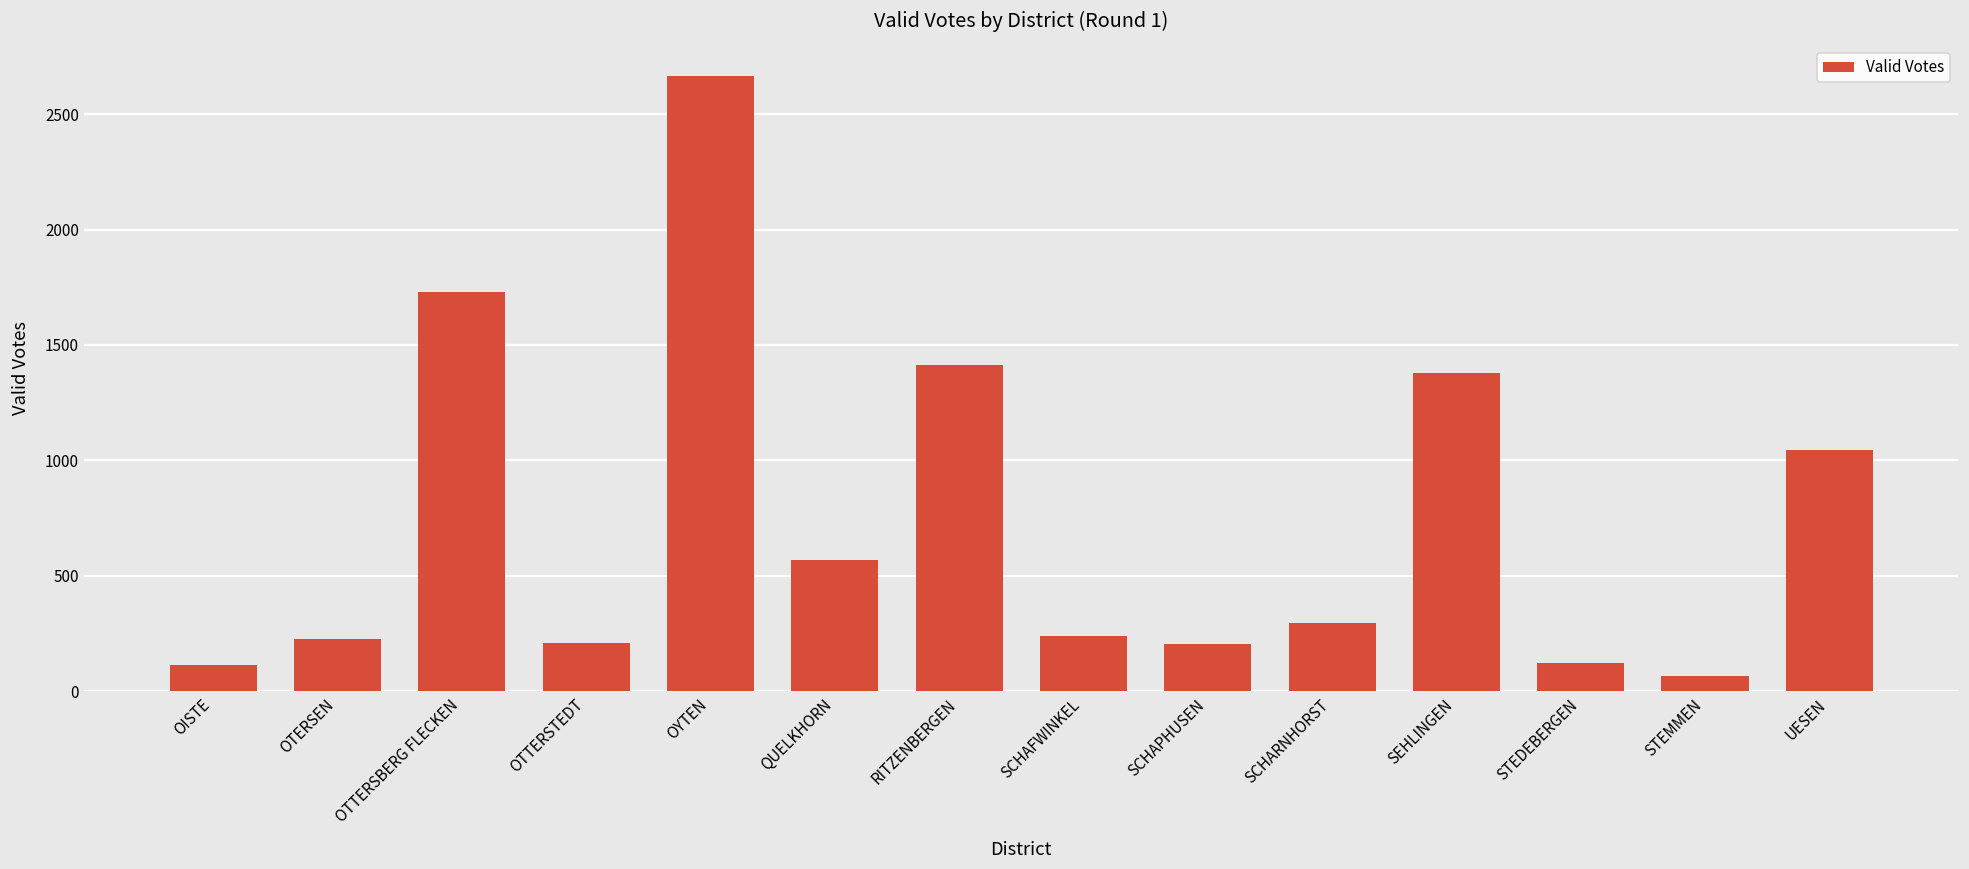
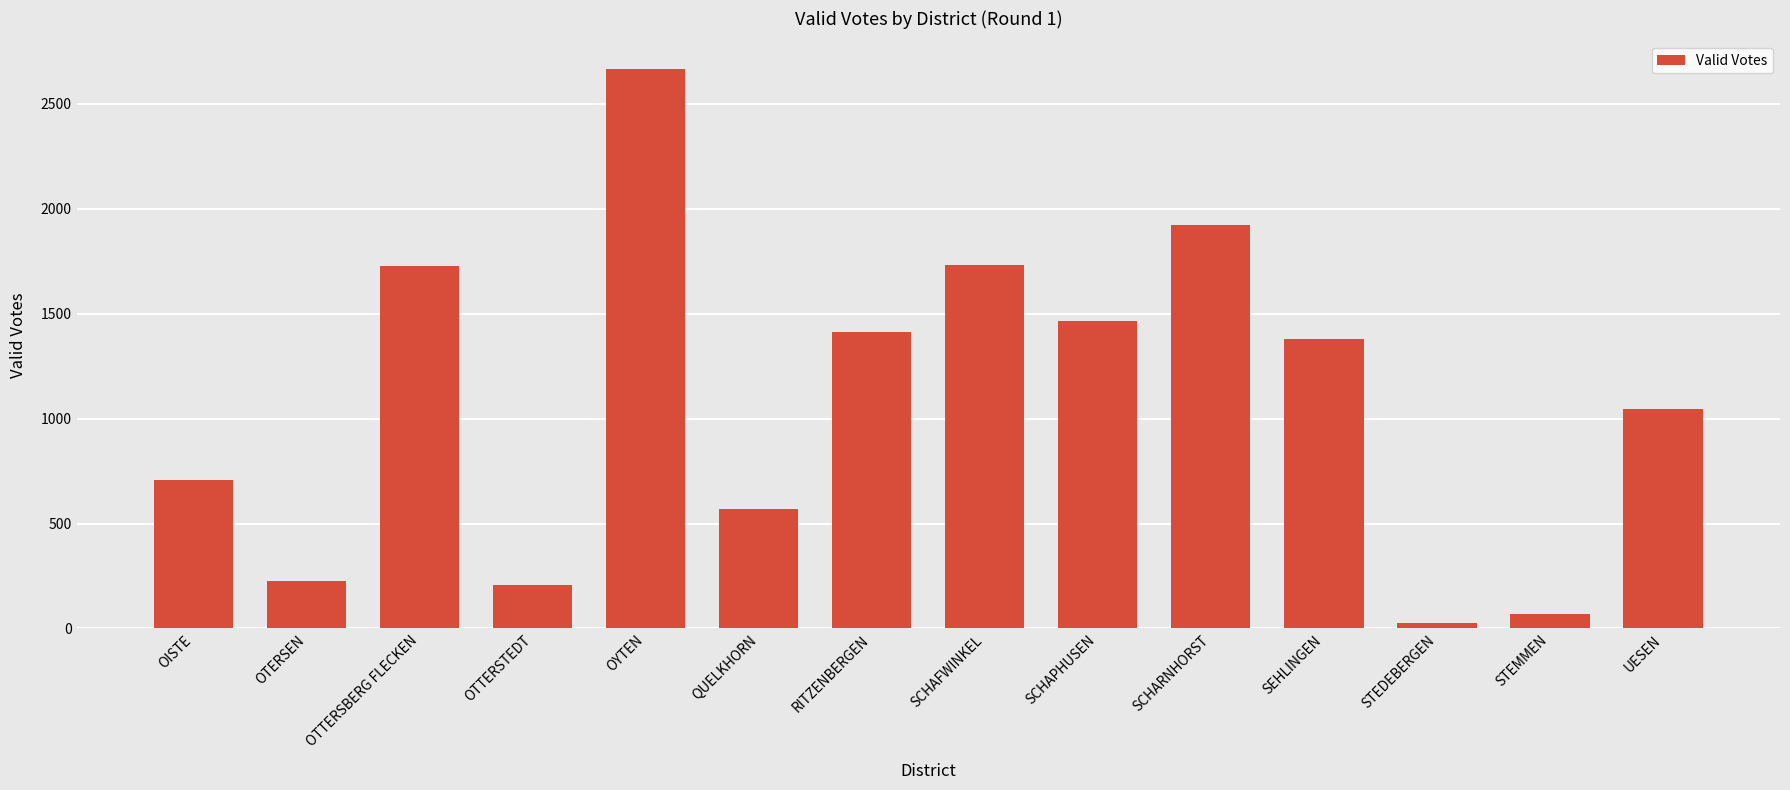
OISTE: 120 -> 710
SCHAFWINKEL: 240 -> 1730
SCHAPHUSEN: 210 -> 1460
SCHARNHORST: 300 -> 1920
STEDEBERGEN: 120 -> 20
